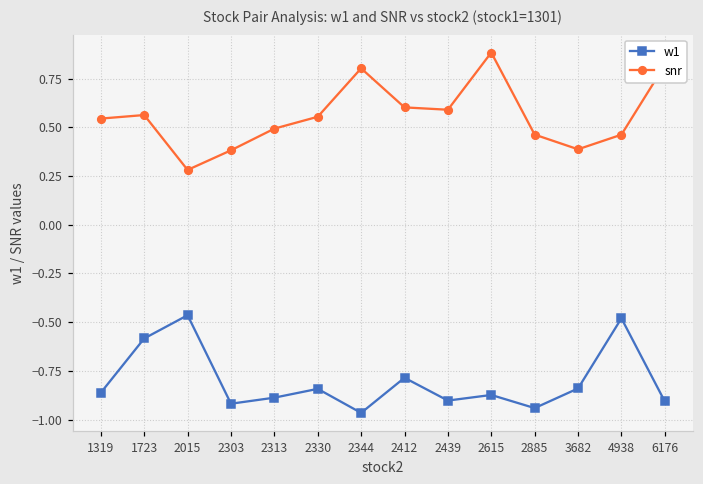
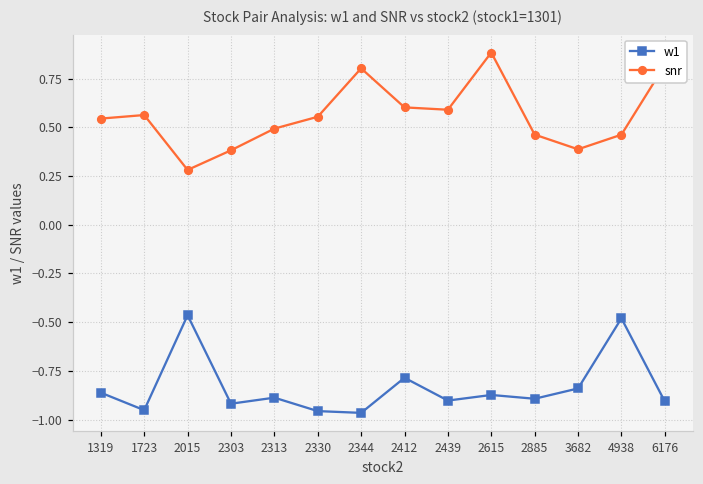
w1, 1723: -0.58 -> -0.95
w1, 2330: -0.84 -> -0.96
w1, 2885: -0.94 -> -0.89
